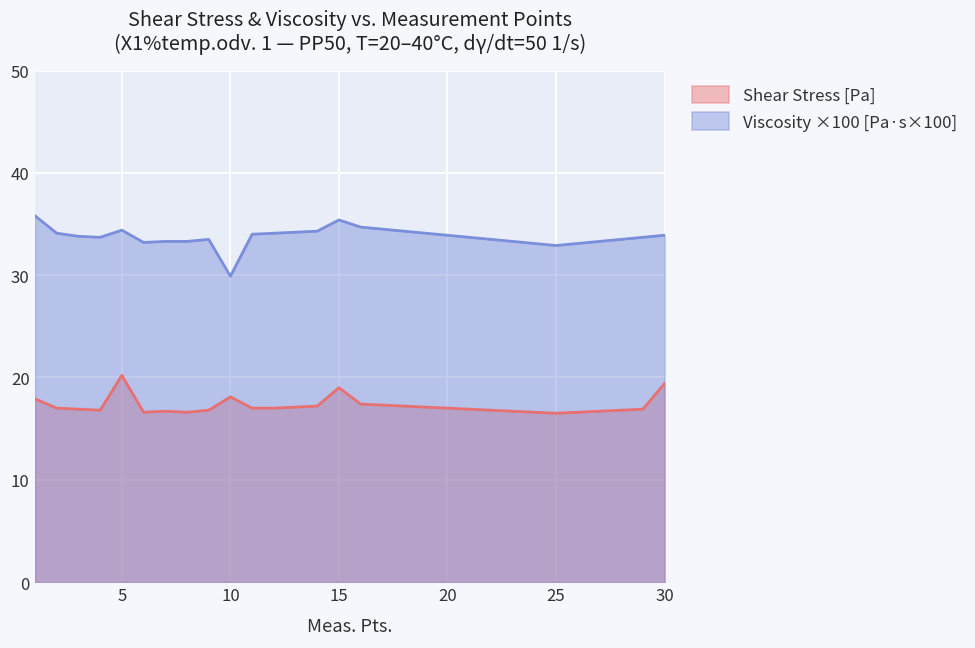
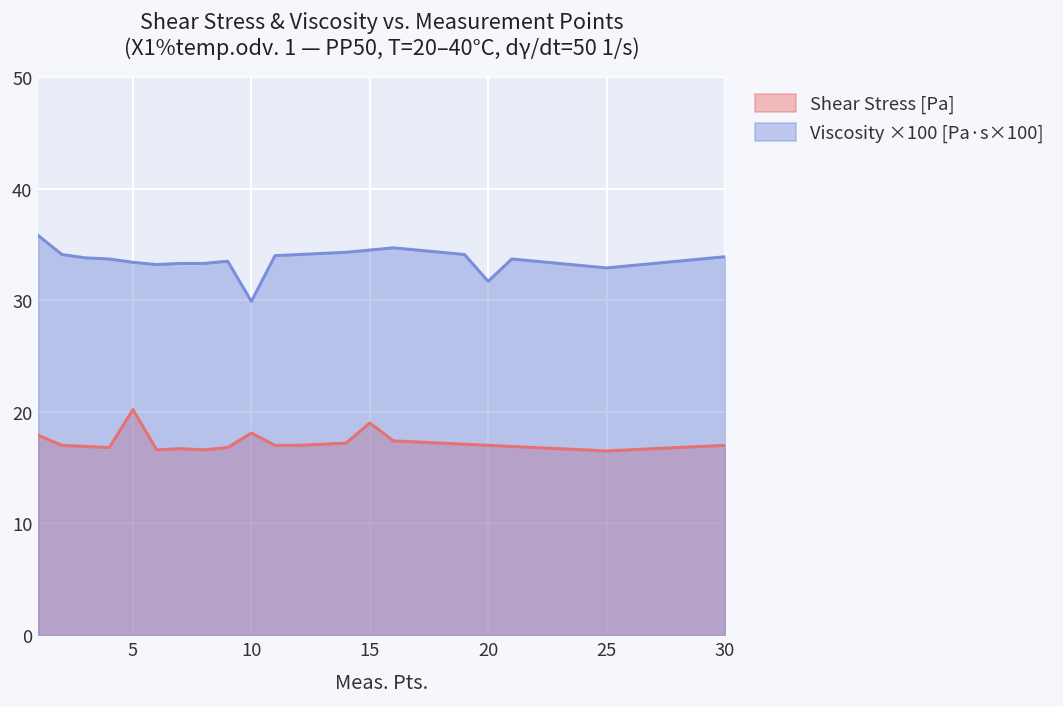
Viscosity ×100 [Pa·s×100], 5: 34 -> 33
Viscosity ×100 [Pa·s×100], 15: 35.4 -> 34.5
Viscosity ×100 [Pa·s×100], 20: 34 -> 32
Shear Stress [Pa], 30: 19 -> 17
